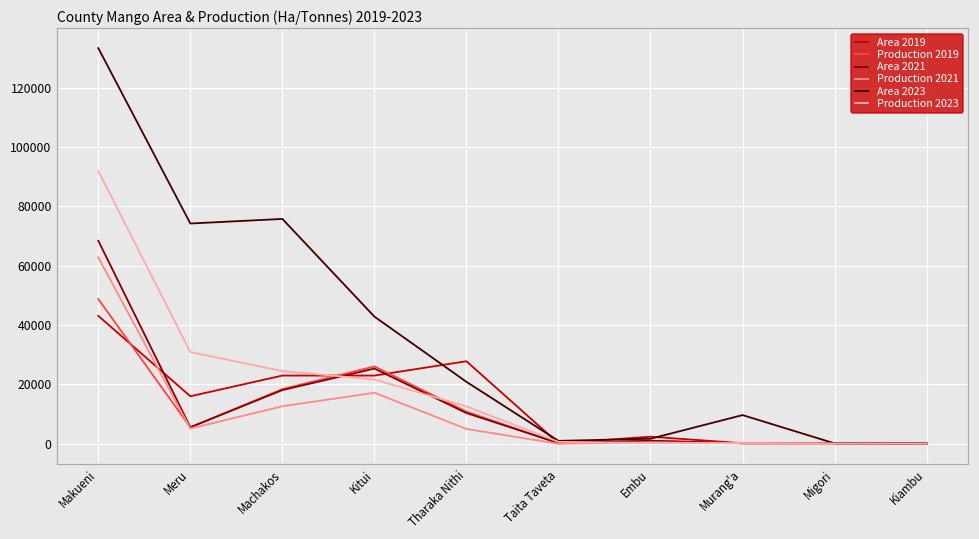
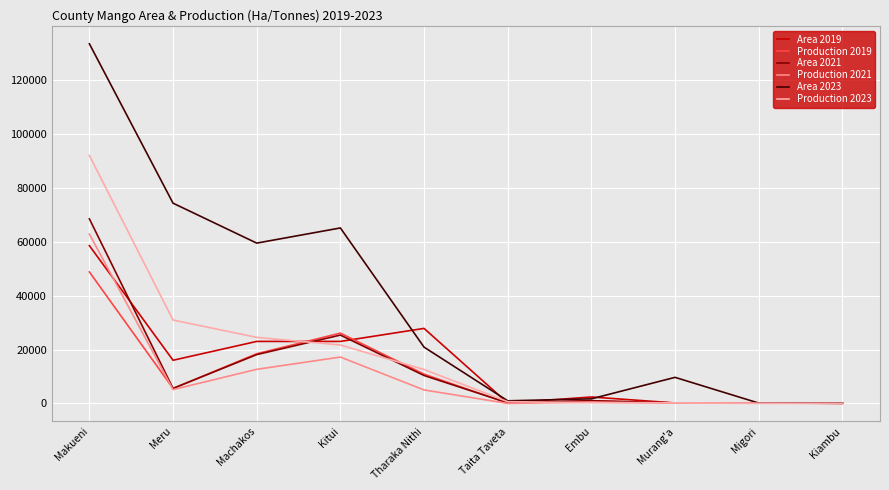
Area 2019, Makueni: 43000 -> 59000
Area 2023, Machakos: 76000 -> 59000
Area 2023, Kitui: 43000 -> 65000
